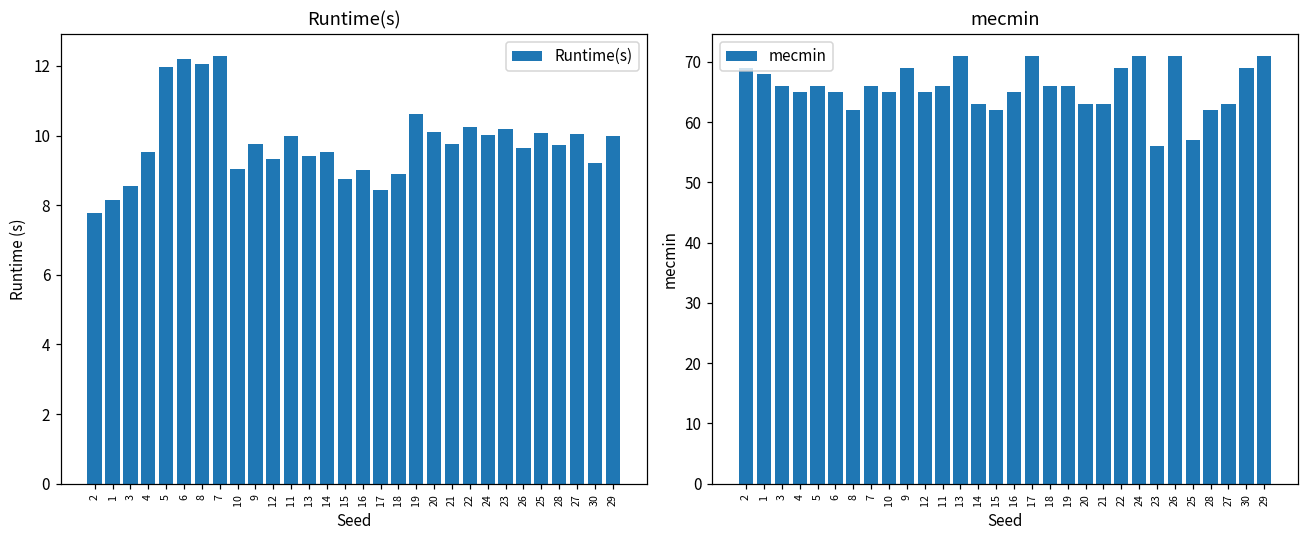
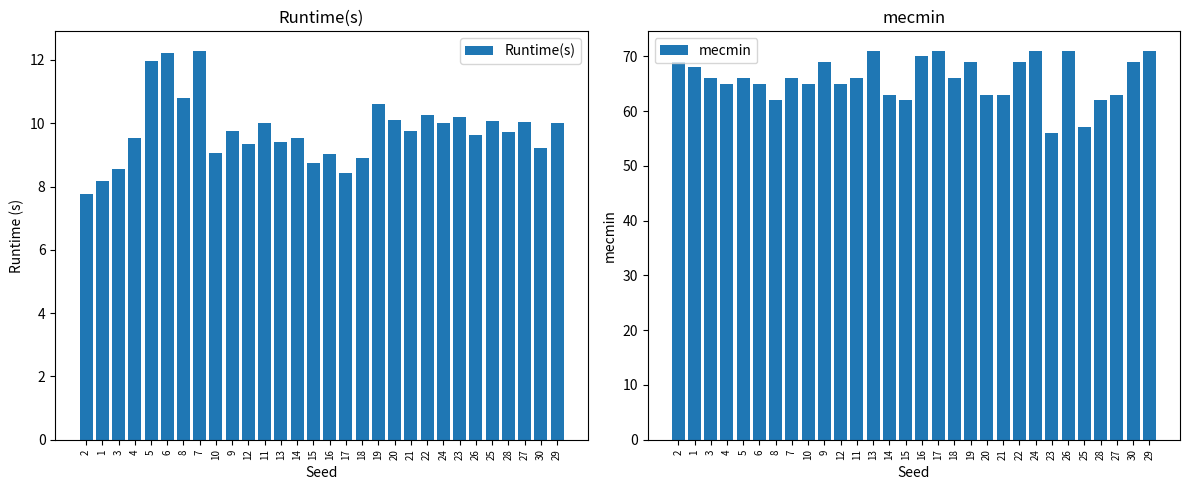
Runtime(s), 8: 12.1 -> 10.8
mecmin, 16: 65 -> 70
mecmin, 19: 66 -> 69
